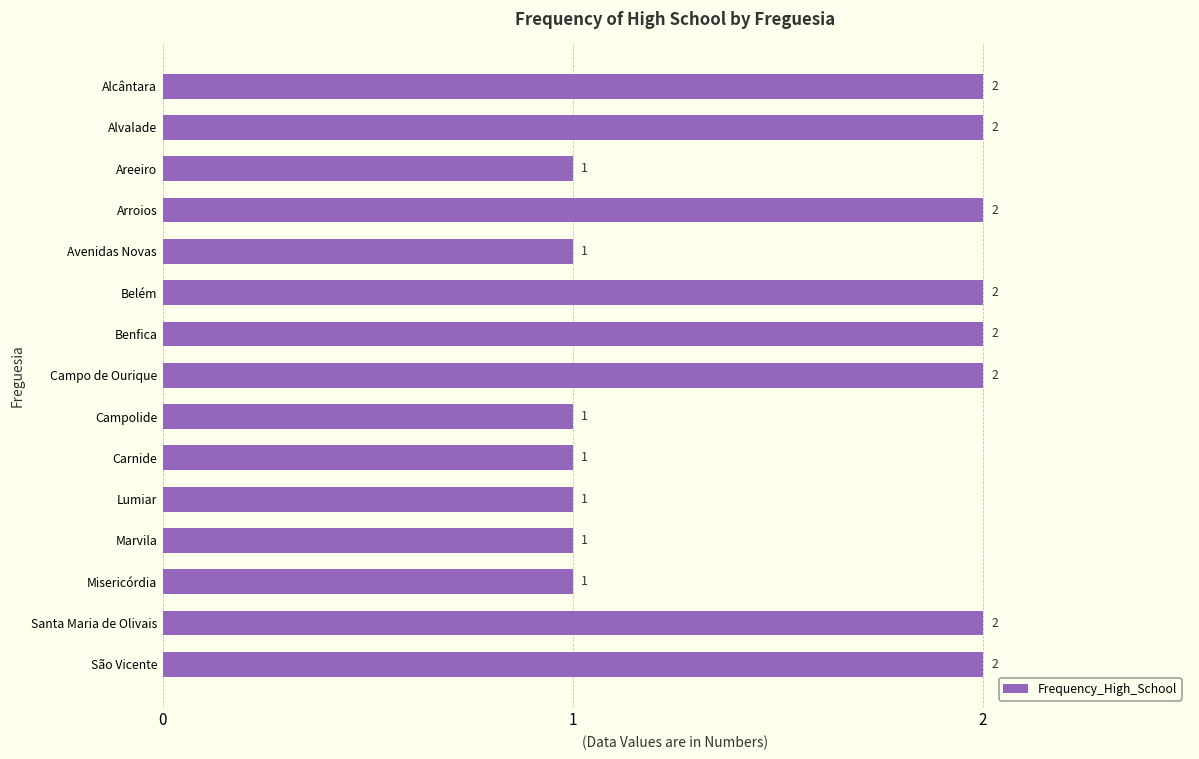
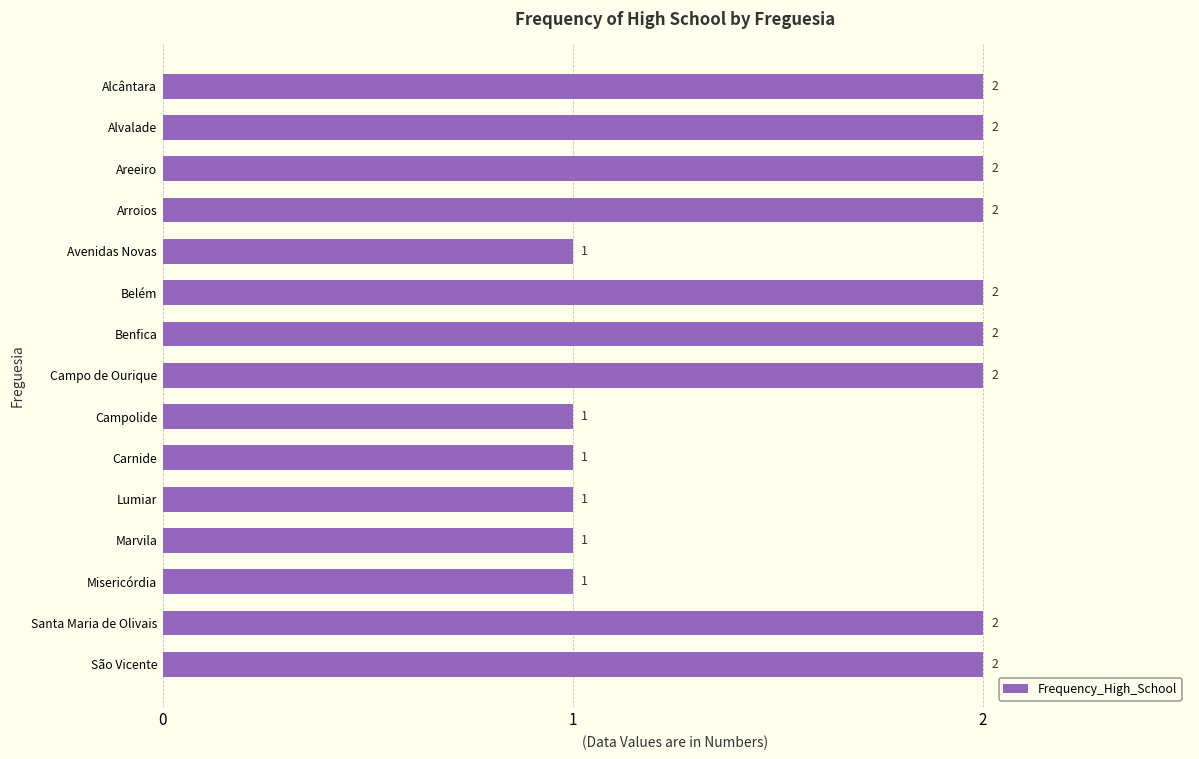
Areeiro: 1 -> 2
